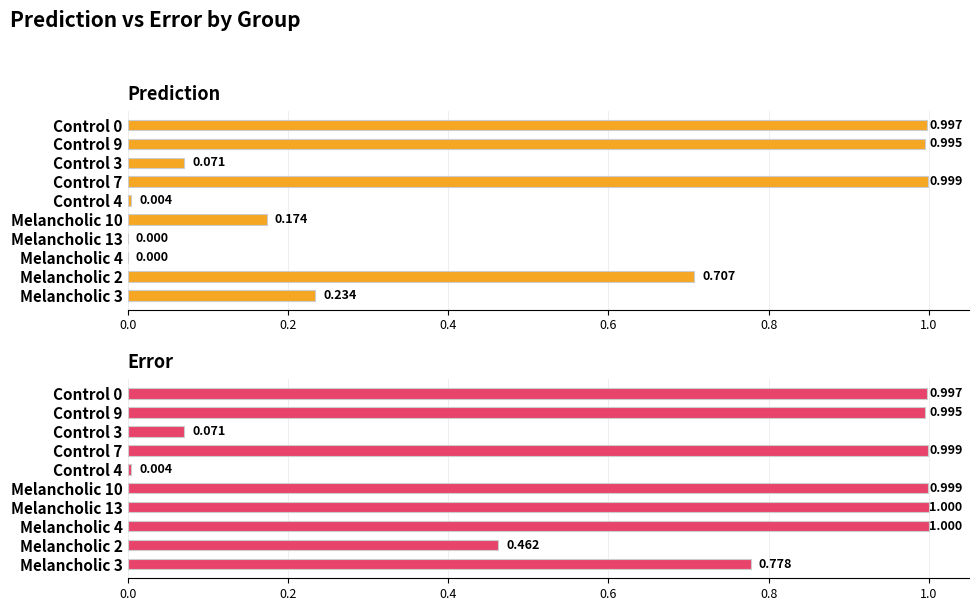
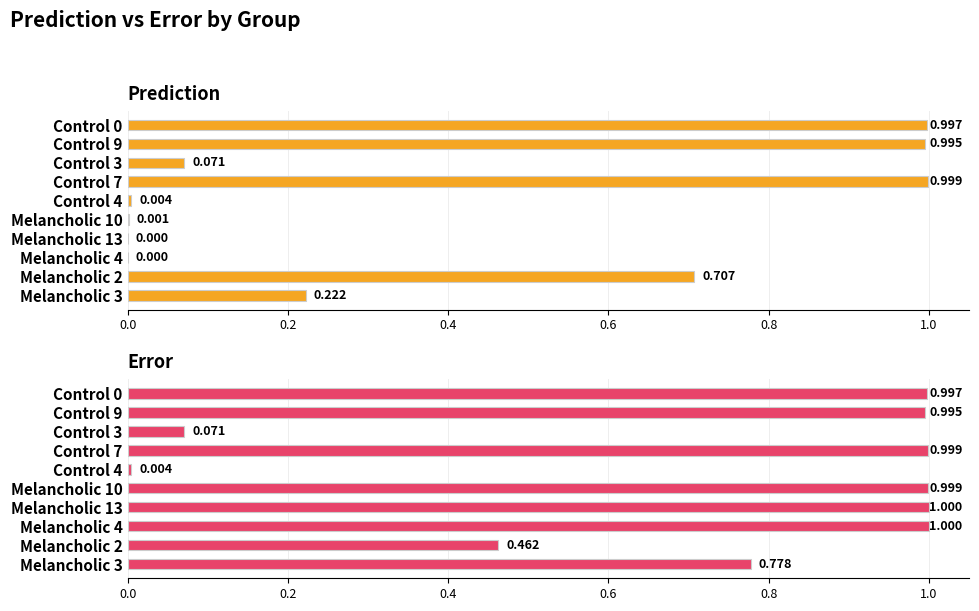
Prediction, Melancholic 10: 0.174 -> 0.001
Prediction, Melancholic 3: 0.234 -> 0.222
